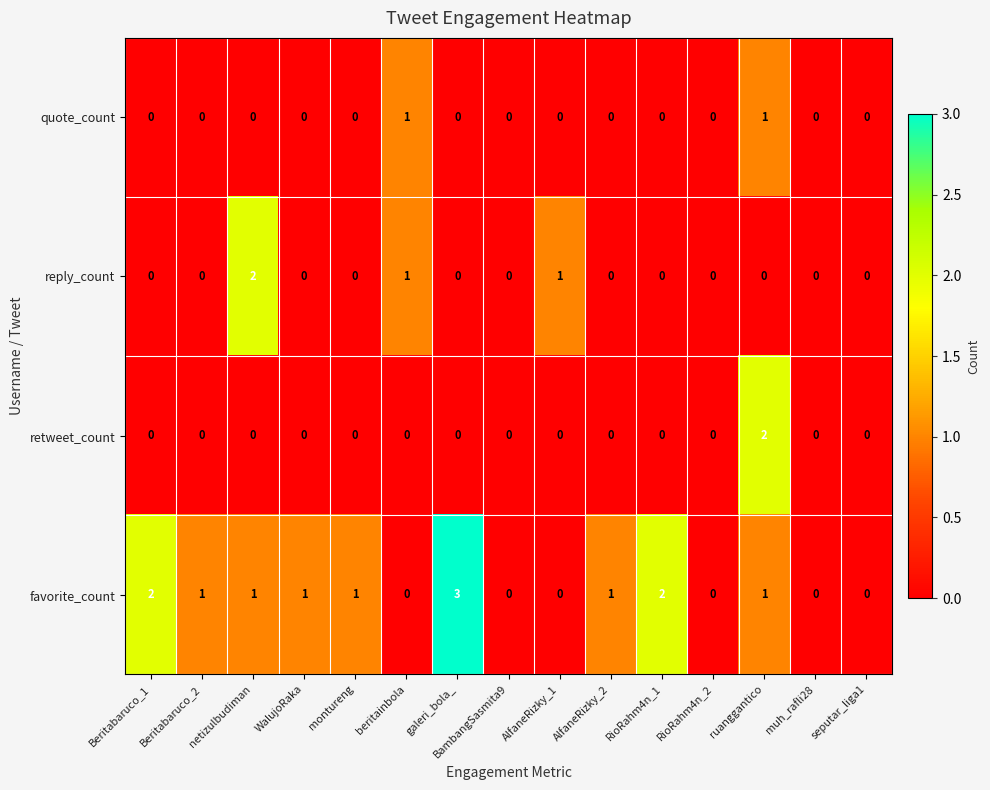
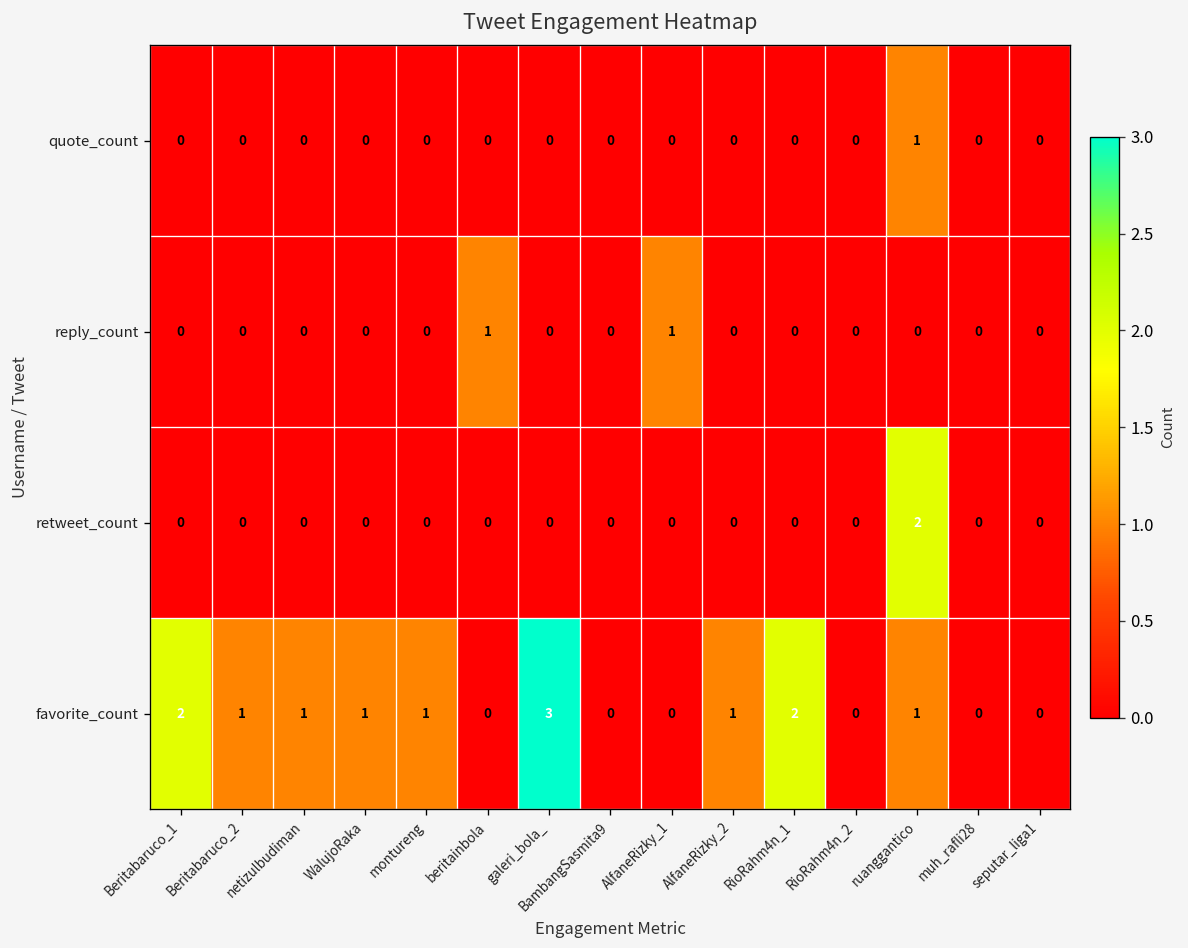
quote_count, beritainbola: 1 -> 0
reply_count, netizulbudiman: 2 -> 0
